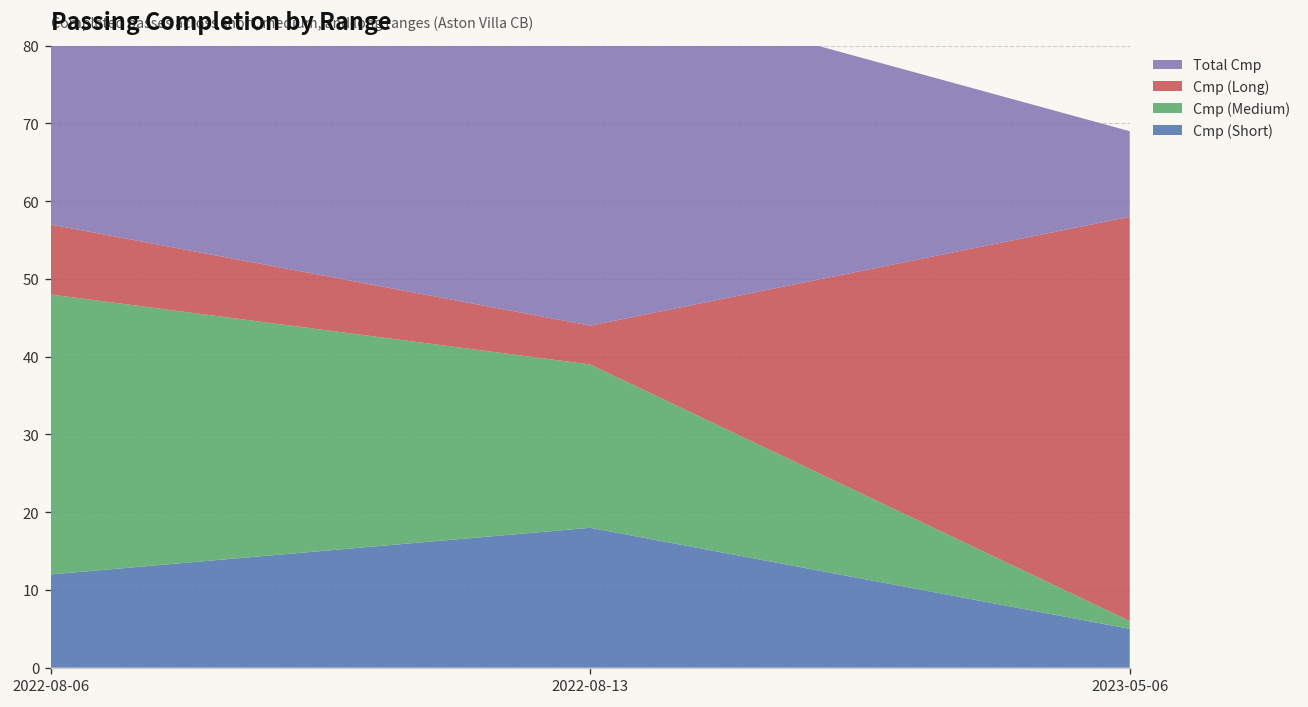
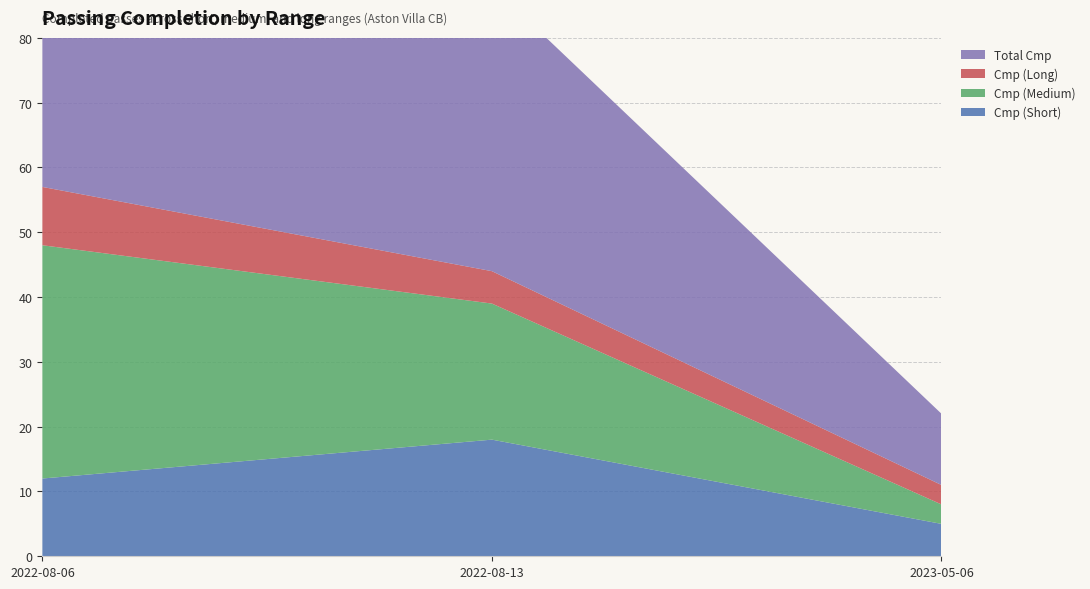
Cmp (Medium), 2023-05-06: 1 -> 3
Cmp (Long), 2023-05-06: 52 -> 3
